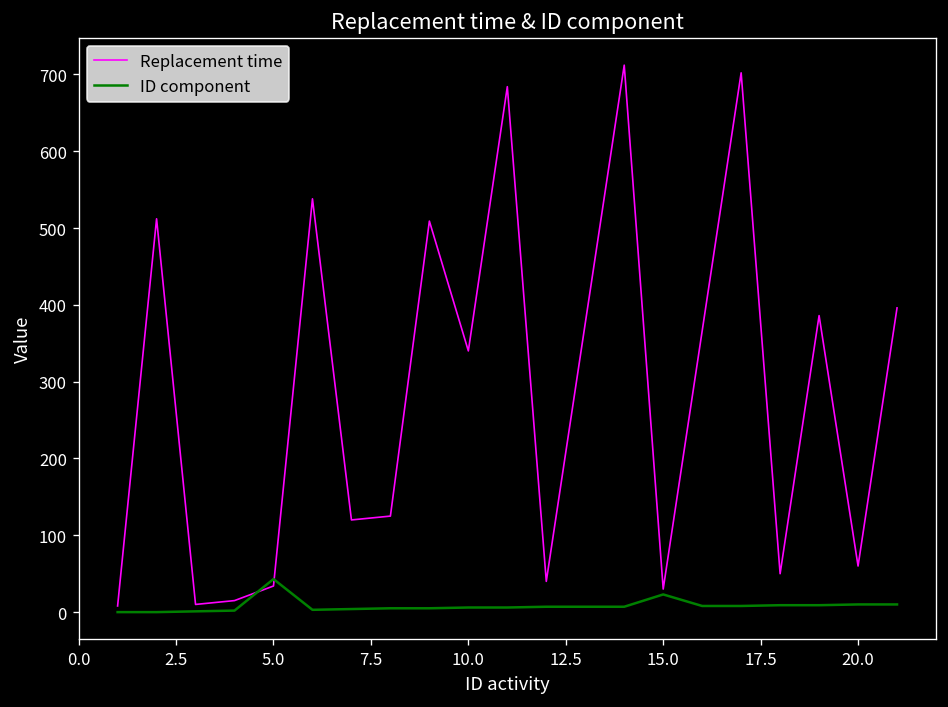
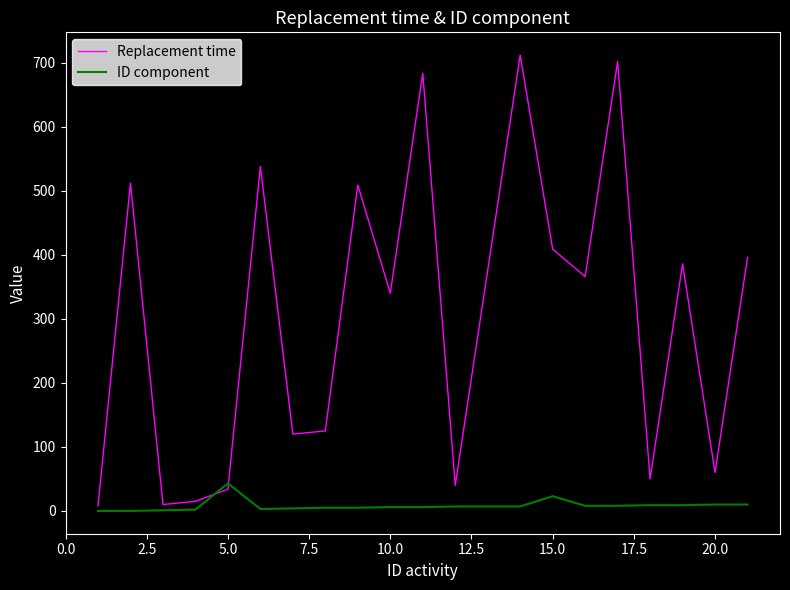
Replacement time, 15.0: 30 -> 410
